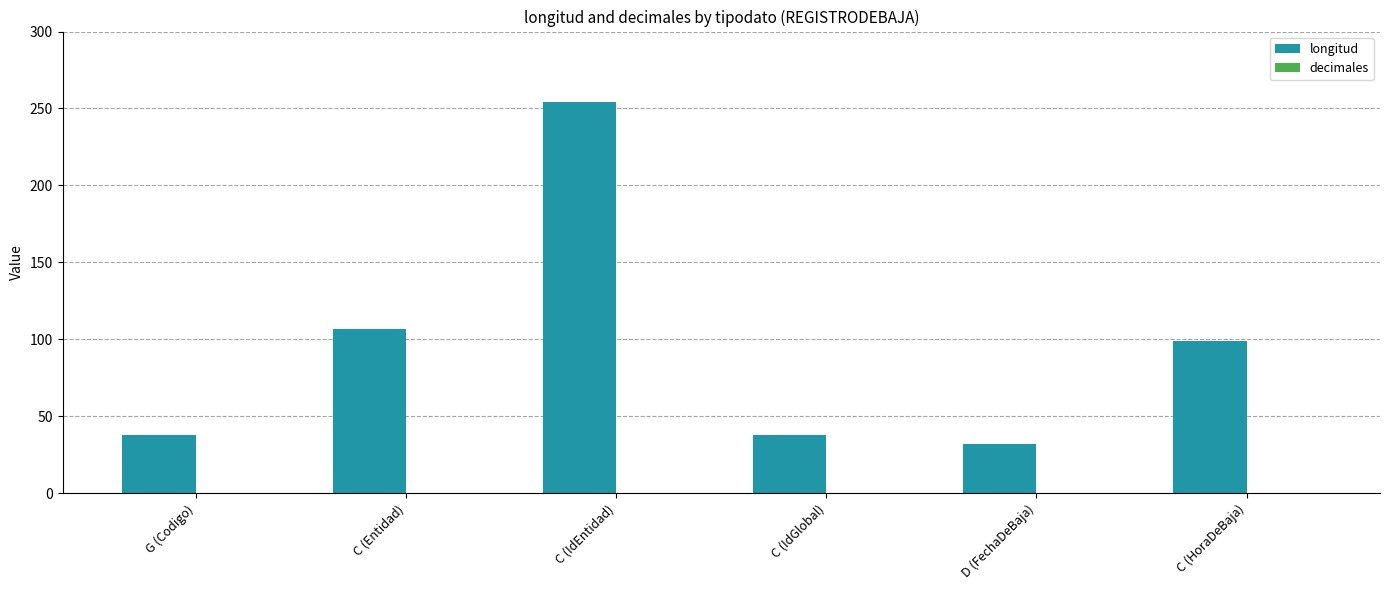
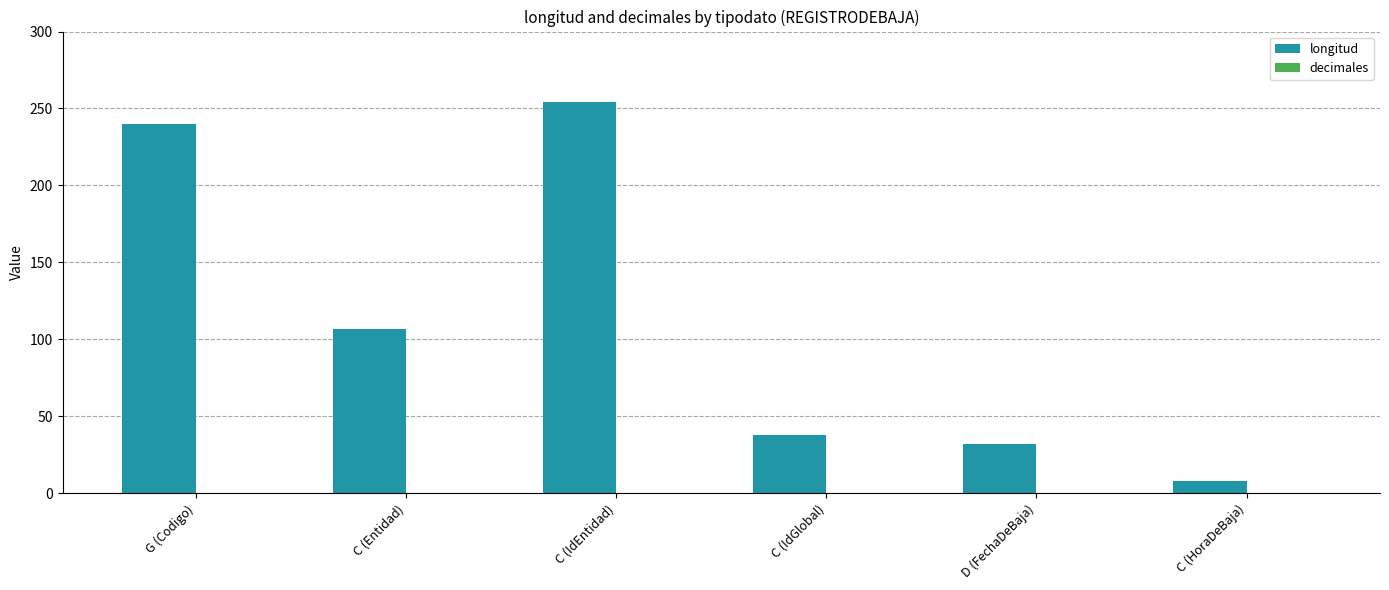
longitud, G (Codigo): 38 -> 240
longitud, C (HoraDeBaja): 99 -> 8
